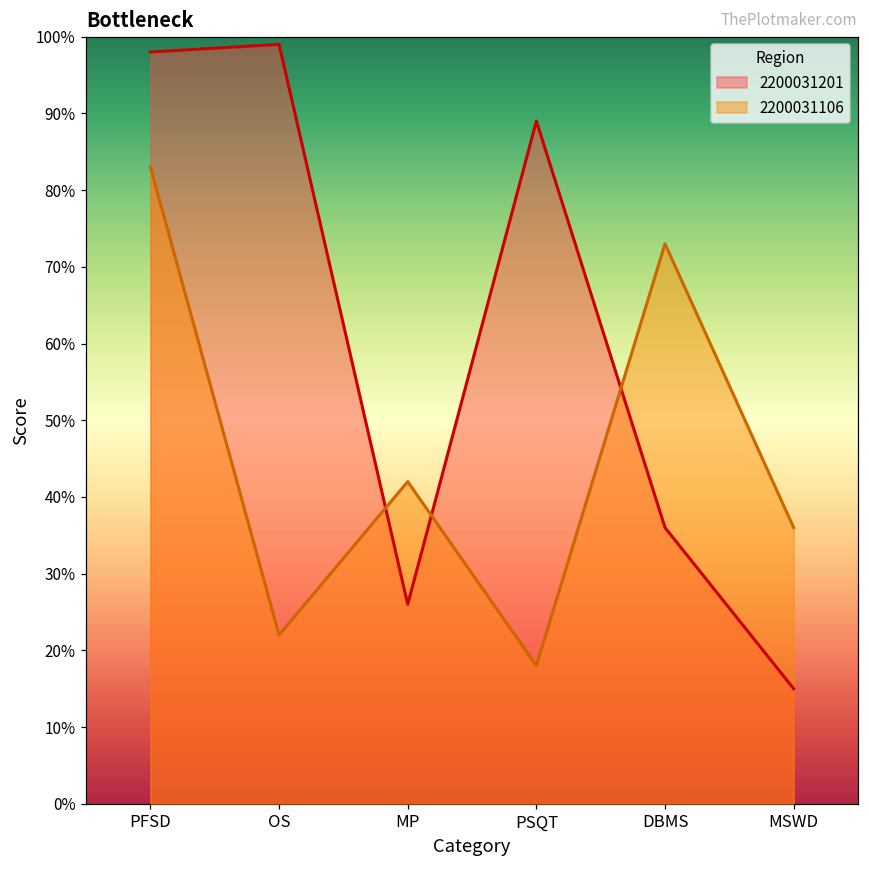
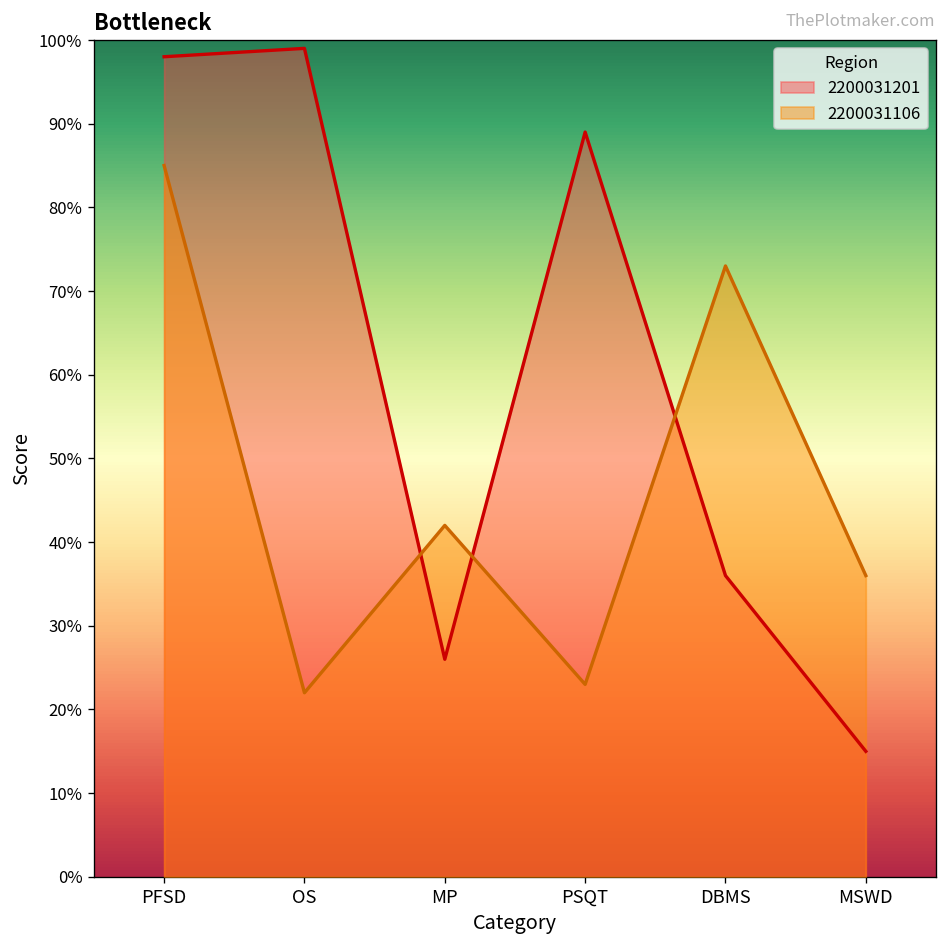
2200031106, PFSD: 83% -> 85%
2200031106, PSQT: 18% -> 23%
